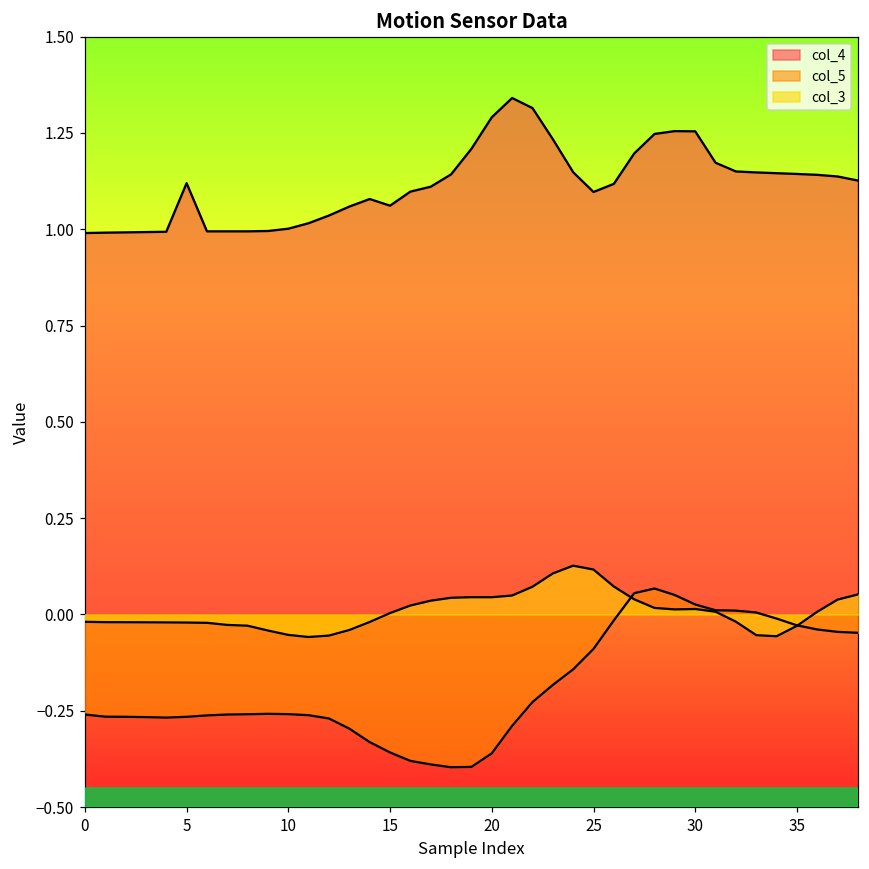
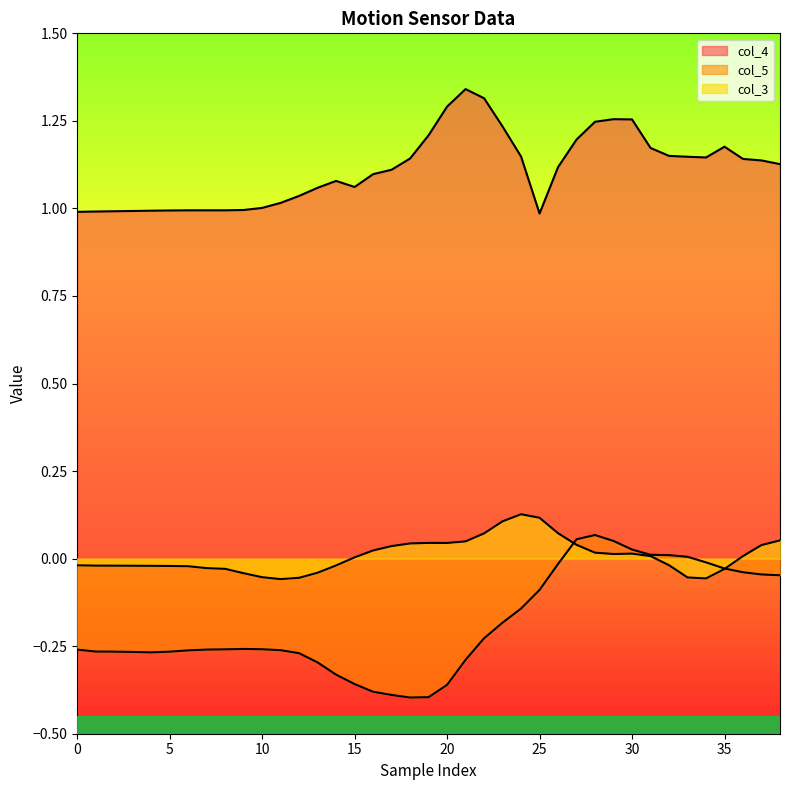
col_4, 5: 1.12 -> 0.99
col_4, 25: 1.10 -> 0.99
col_4, 35: 1.14 -> 1.18
